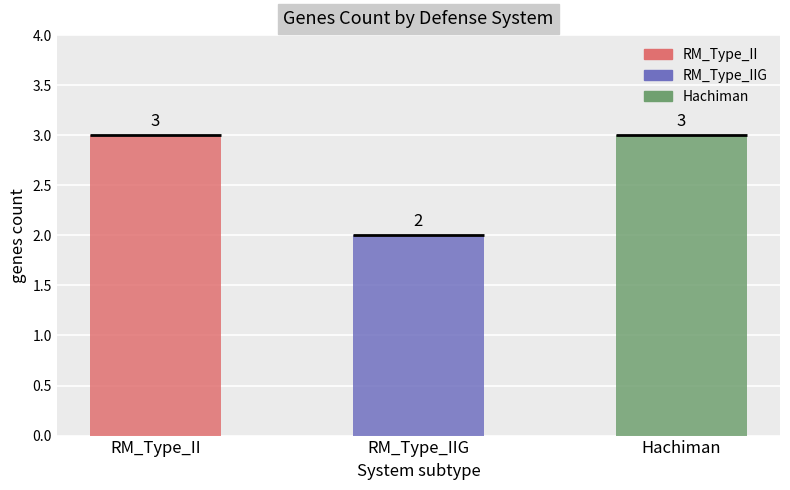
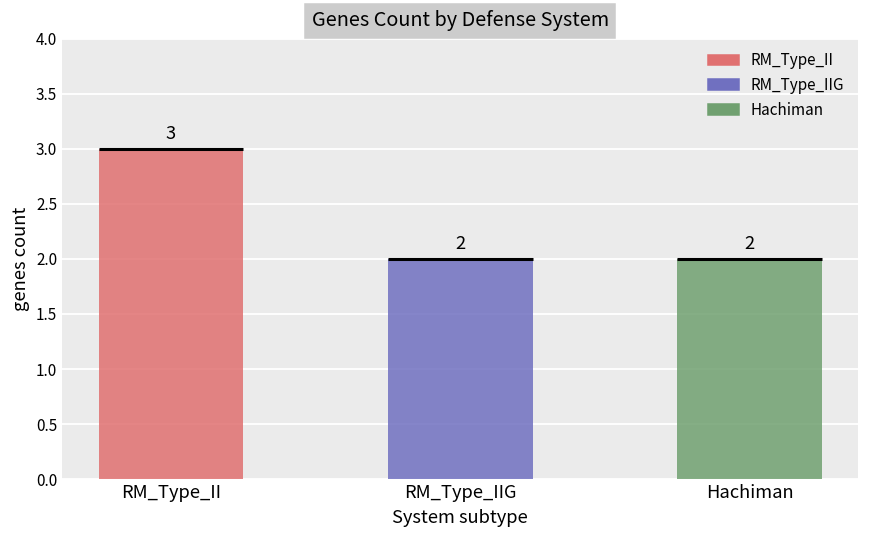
Hachiman: 3 -> 2
